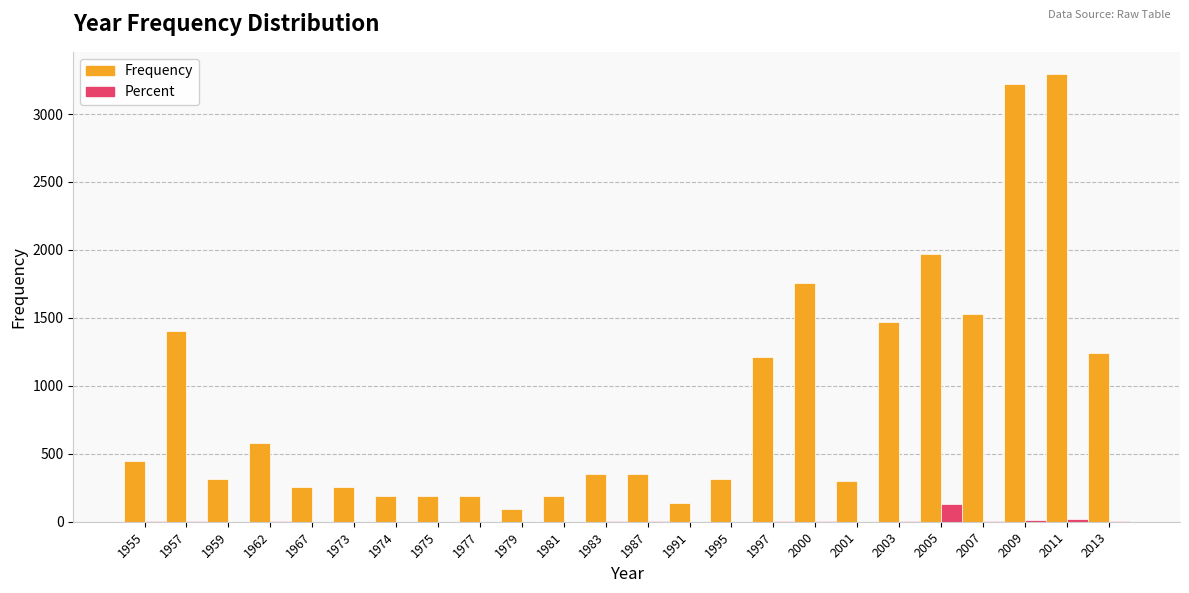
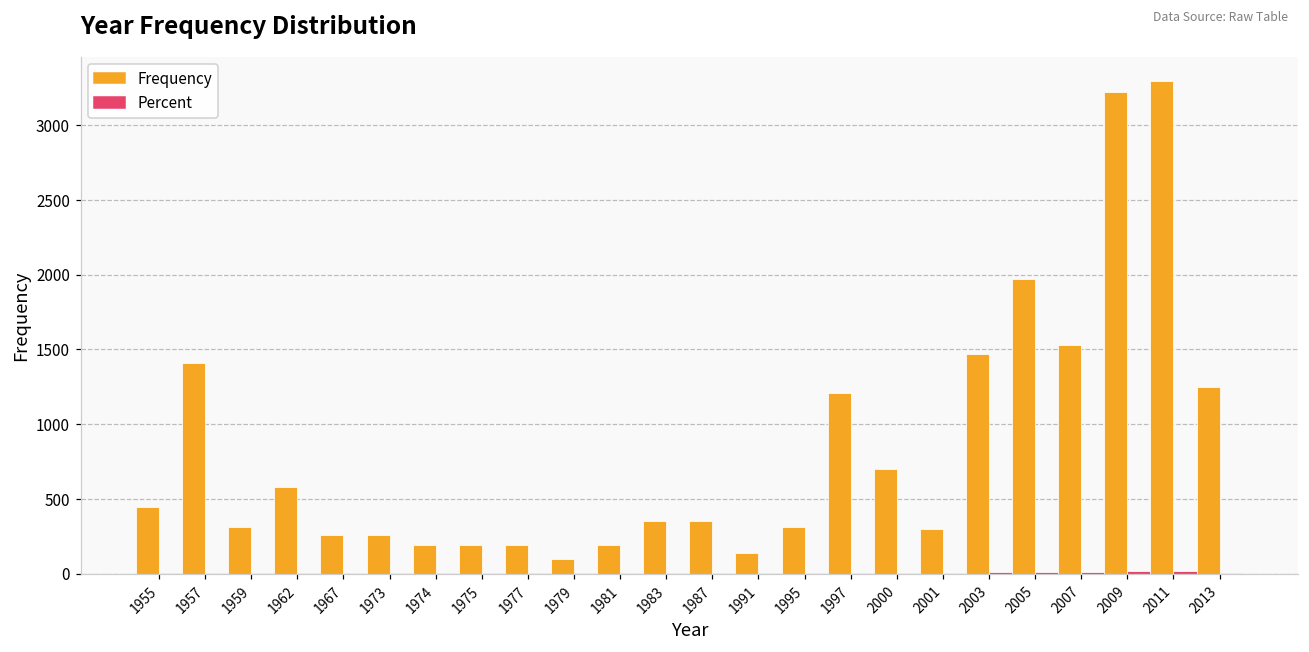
Frequency, 2000: 1760 -> 700
Percent, 2005: 130 -> 10
